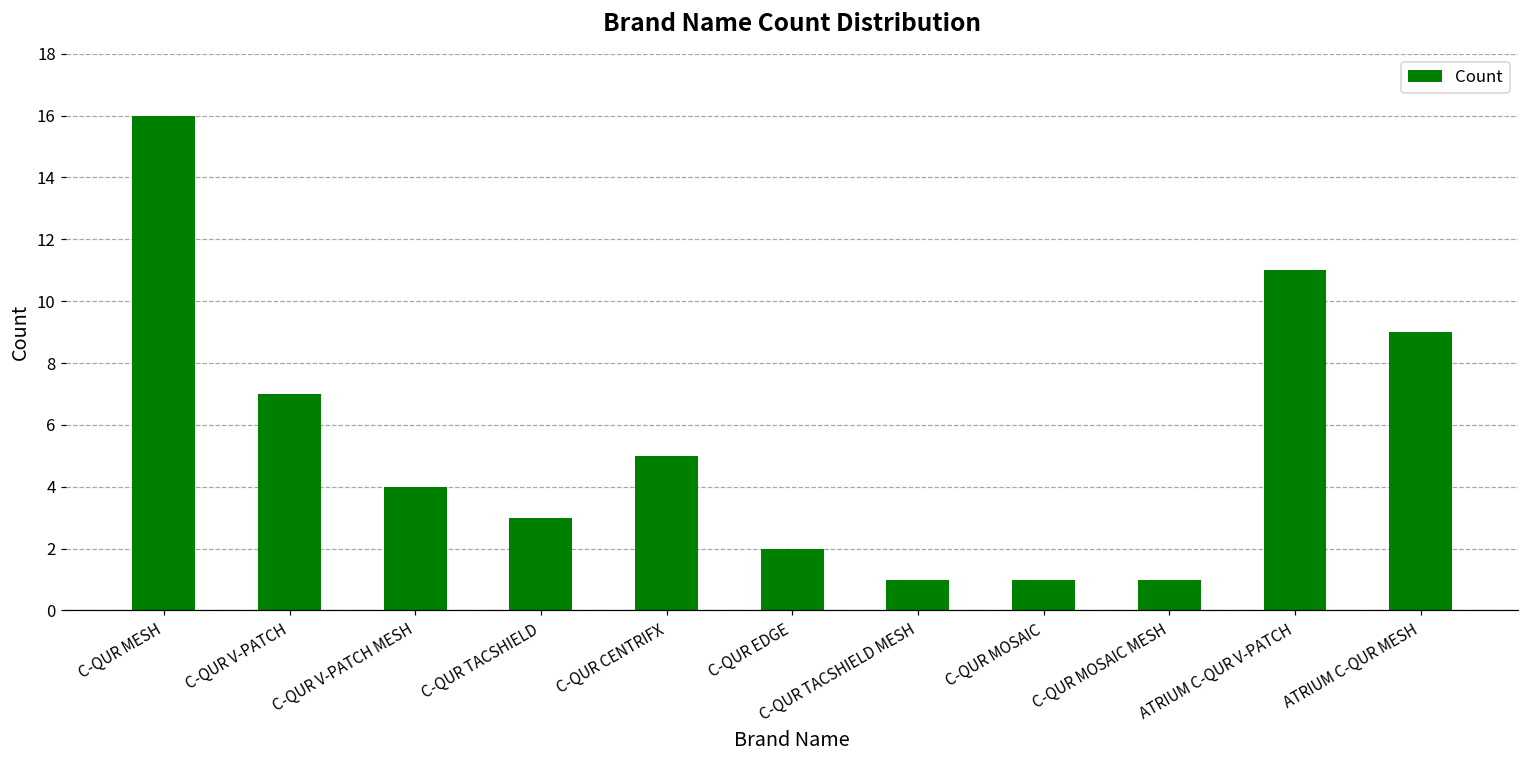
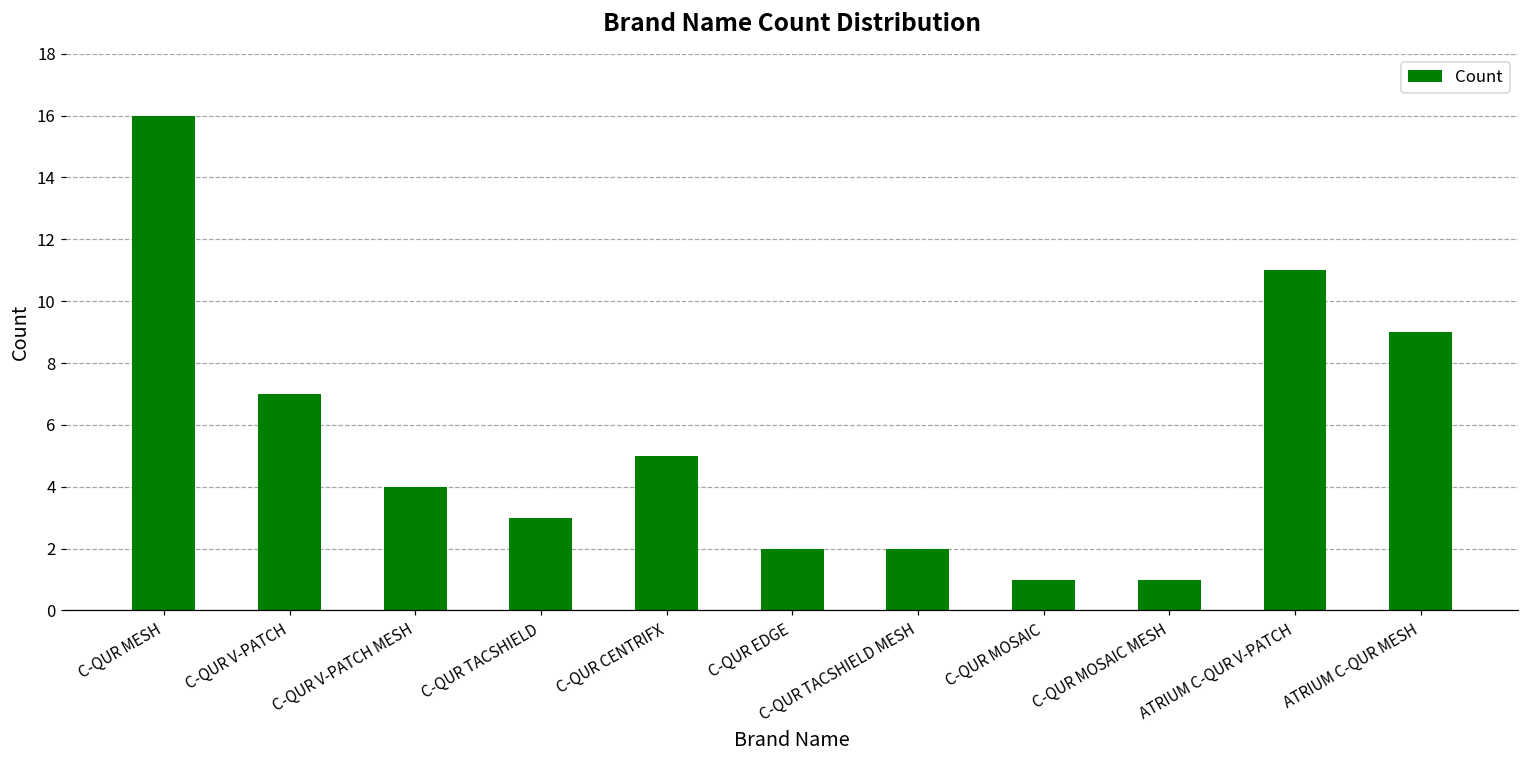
C-QUR TACSHIELD MESH: 1 -> 2
